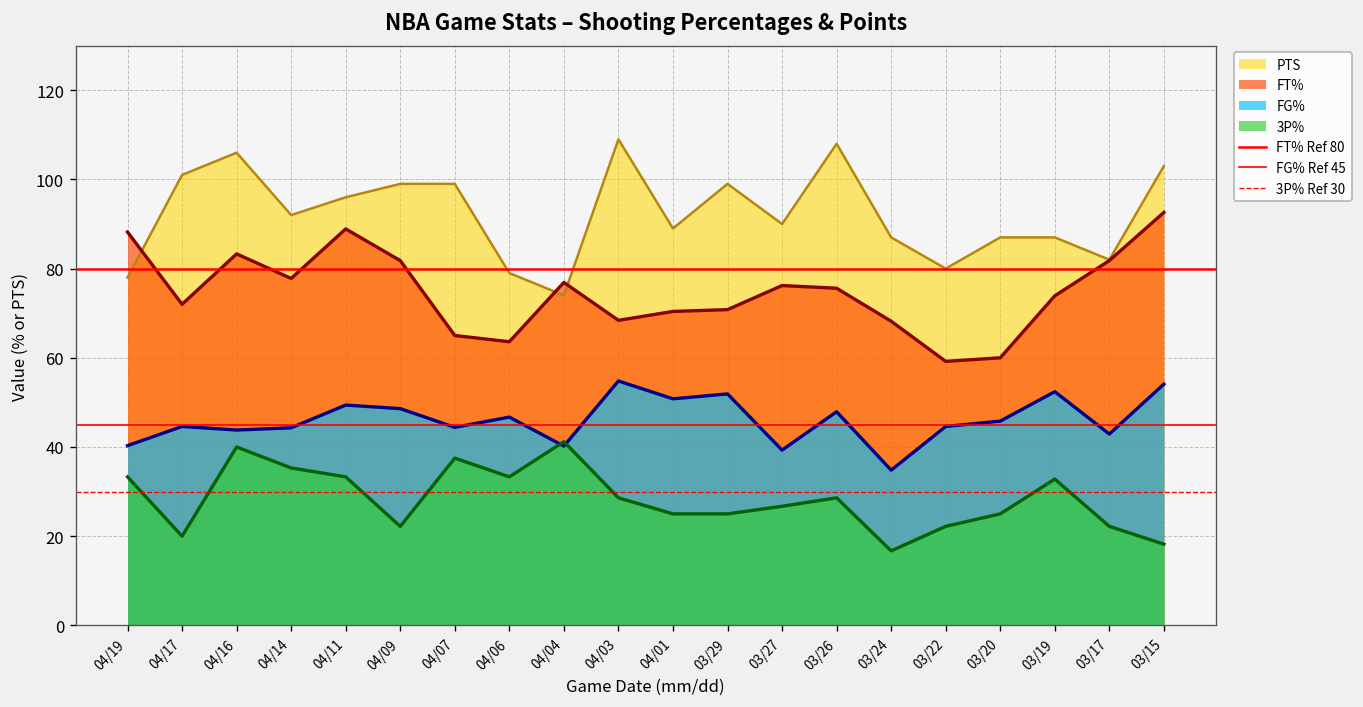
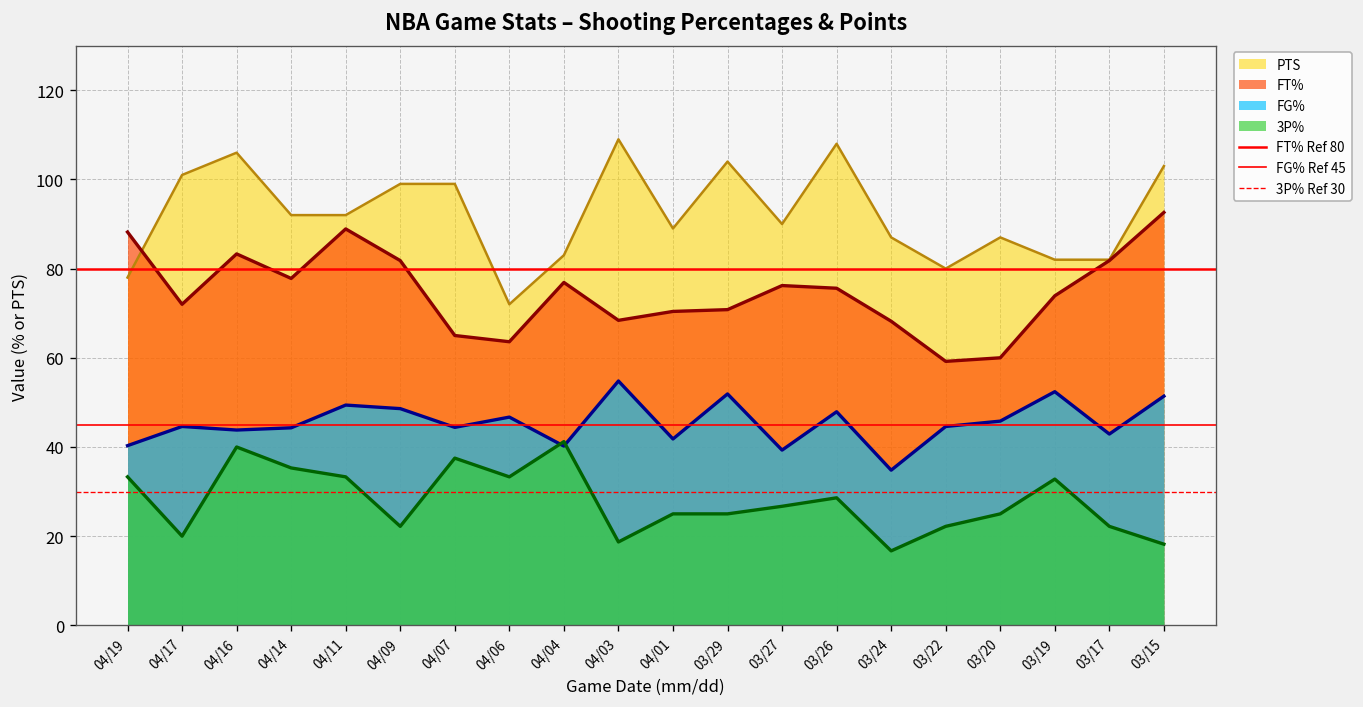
PTS, 04/11: 96 -> 92
PTS, 04/06: 79 -> 72
PTS, 04/04: 74 -> 83
3P%, 04/03: 29 -> 19
FG%, 04/01: 51 -> 42
PTS, 03/29: 99 -> 104
PTS, 03/19: 87 -> 82
FG%, 03/15: 54 -> 51
